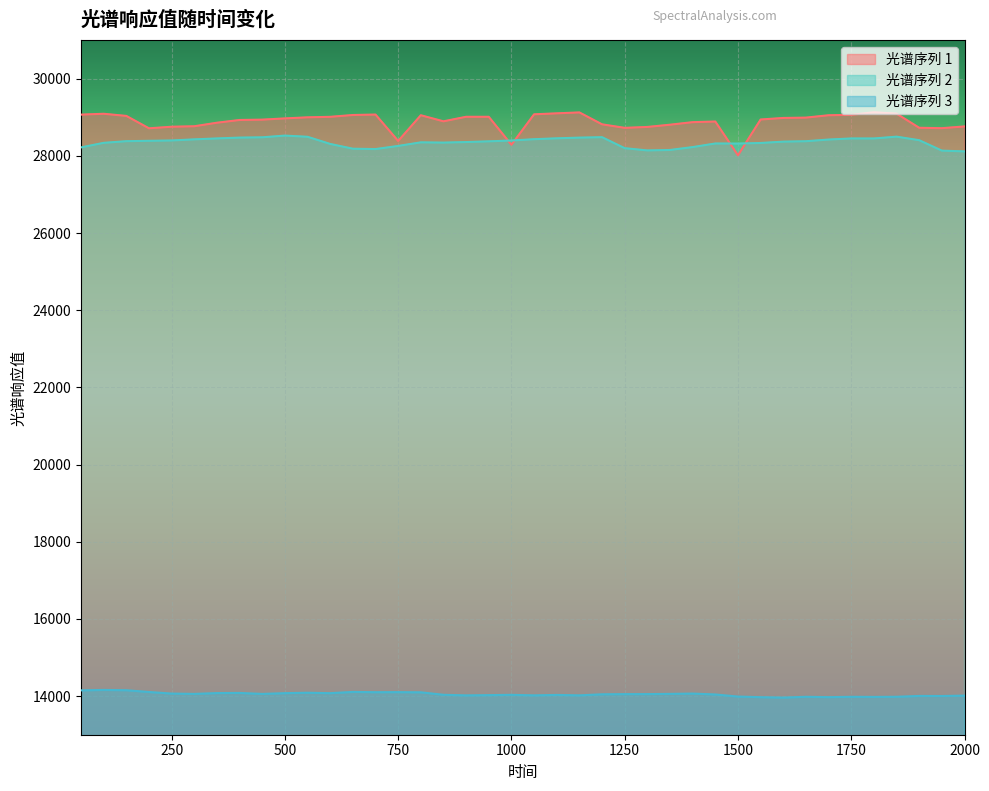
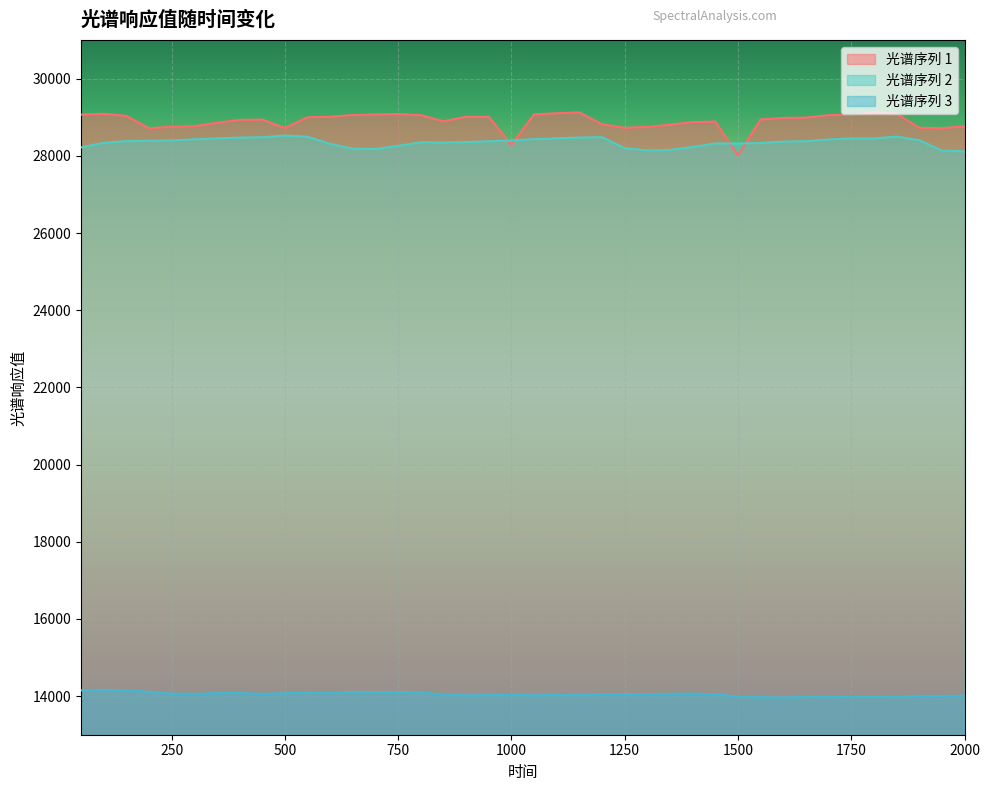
光谱序列 1, 500: 29000 -> 28700
光谱序列 1, 750: 28400 -> 29100
